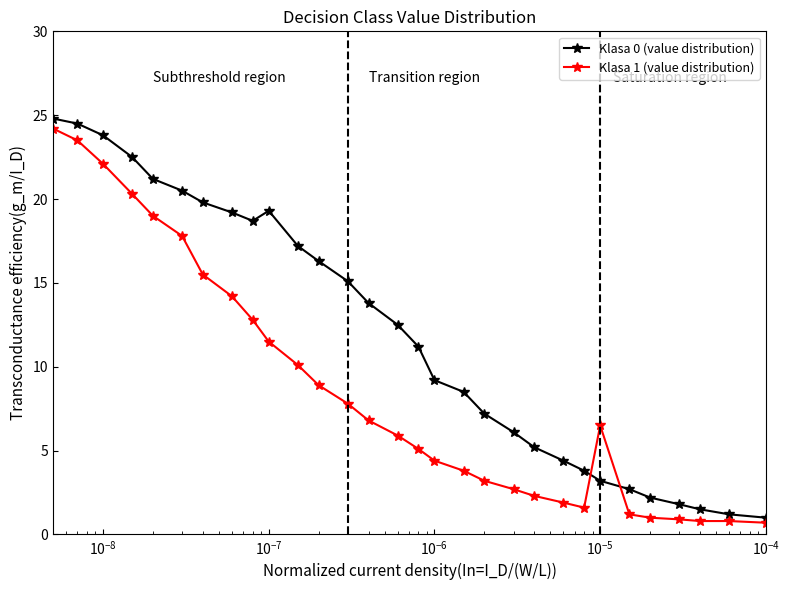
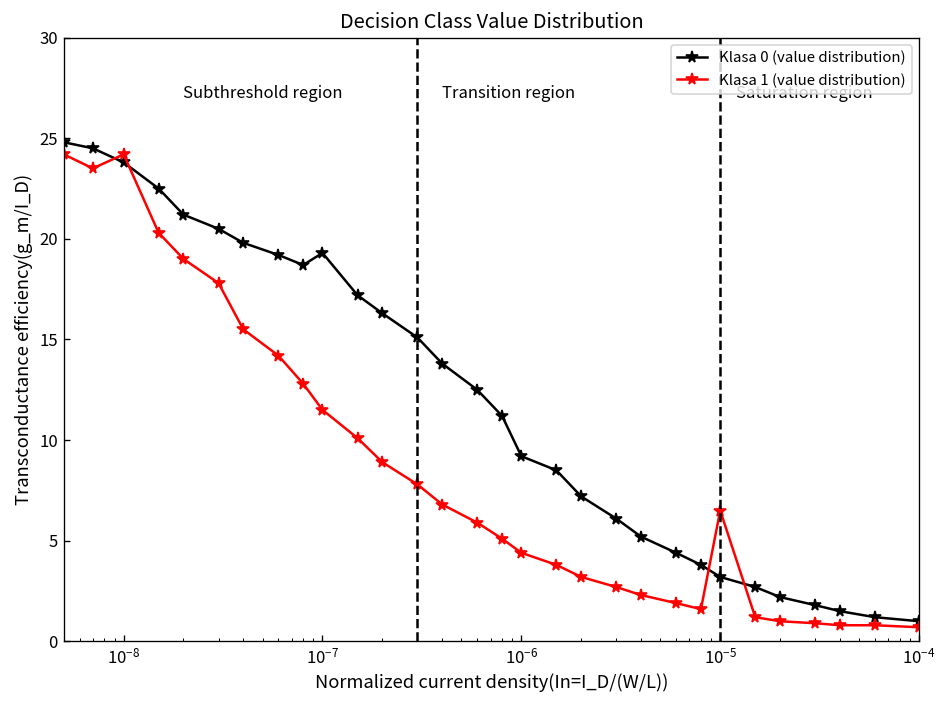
Klasa 1 (value distribution), 10^-8: 22.1 -> 24.2
